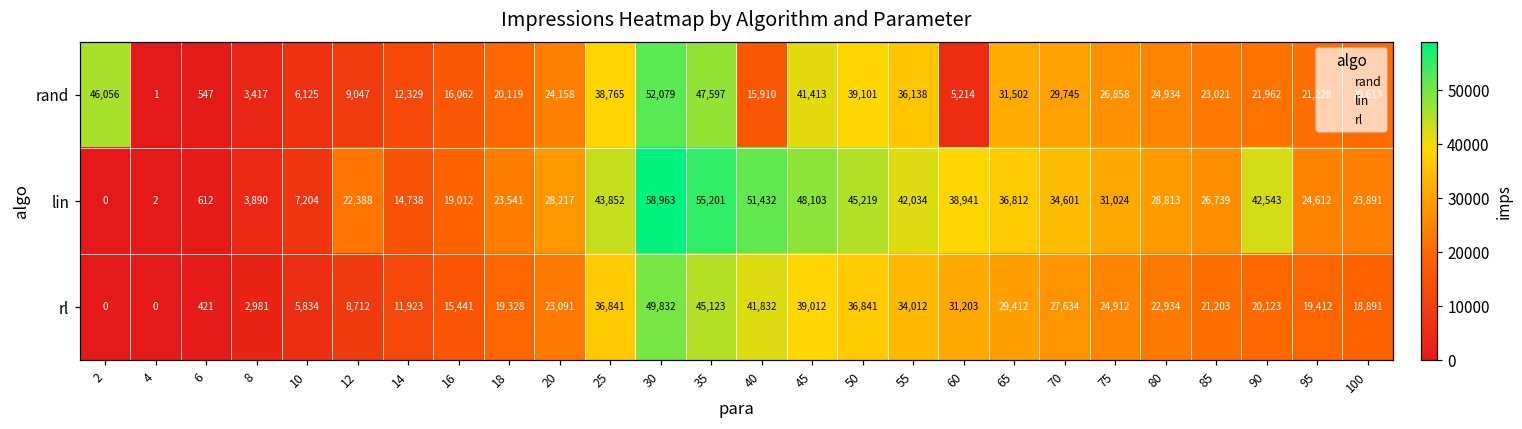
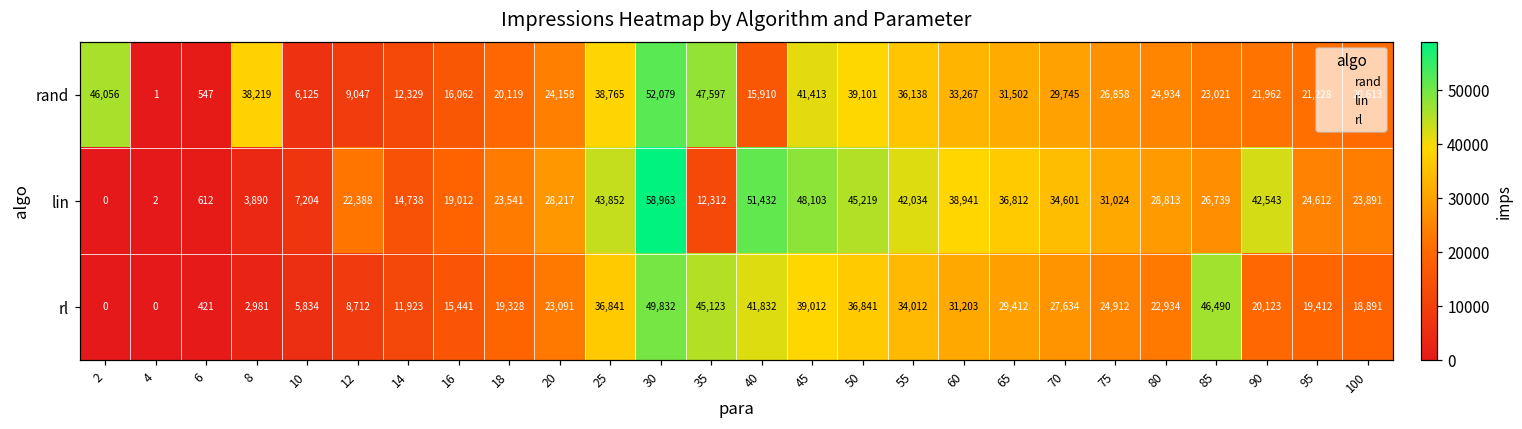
rand, 8: 3,417 -> 38,219
rand, 60: 5,214 -> 33,267
lin, 35: 55,201 -> 12,312
rl, 85: 21,203 -> 46,490
